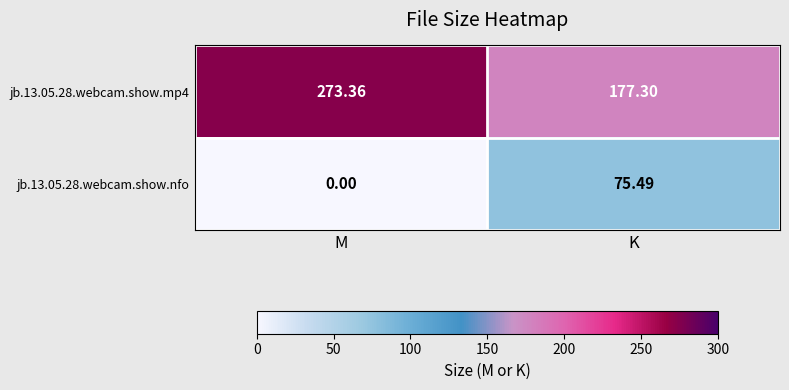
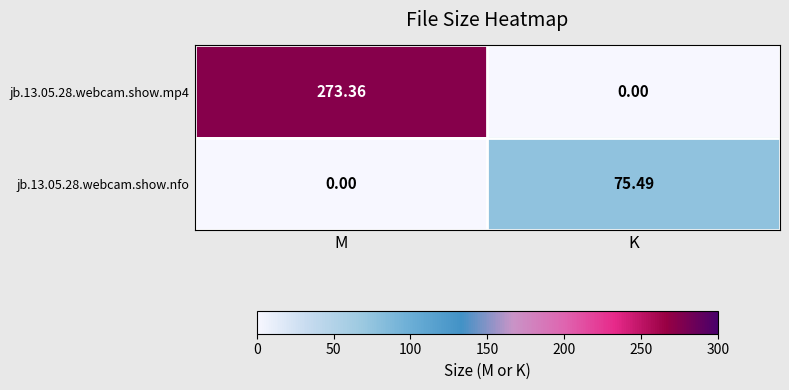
jb.13.05.28.webcam.show.mp4, K: 177.30 -> 0.00
